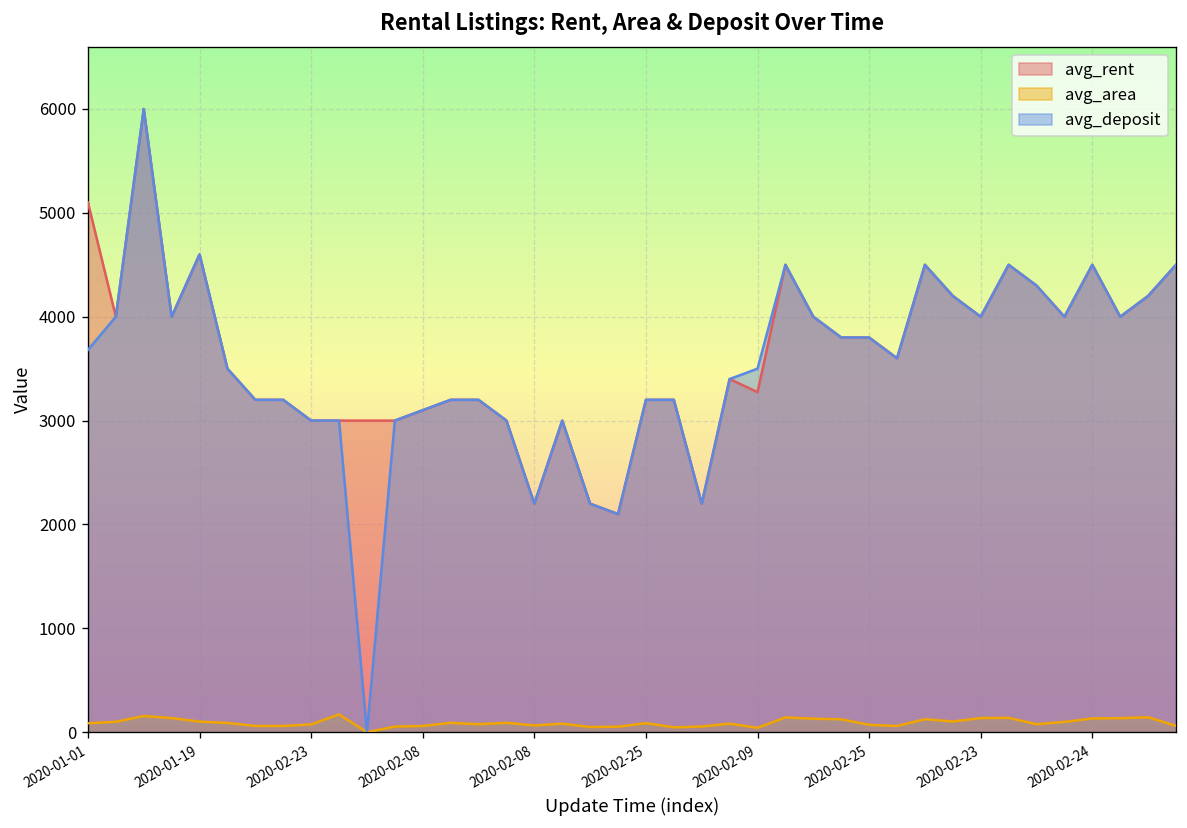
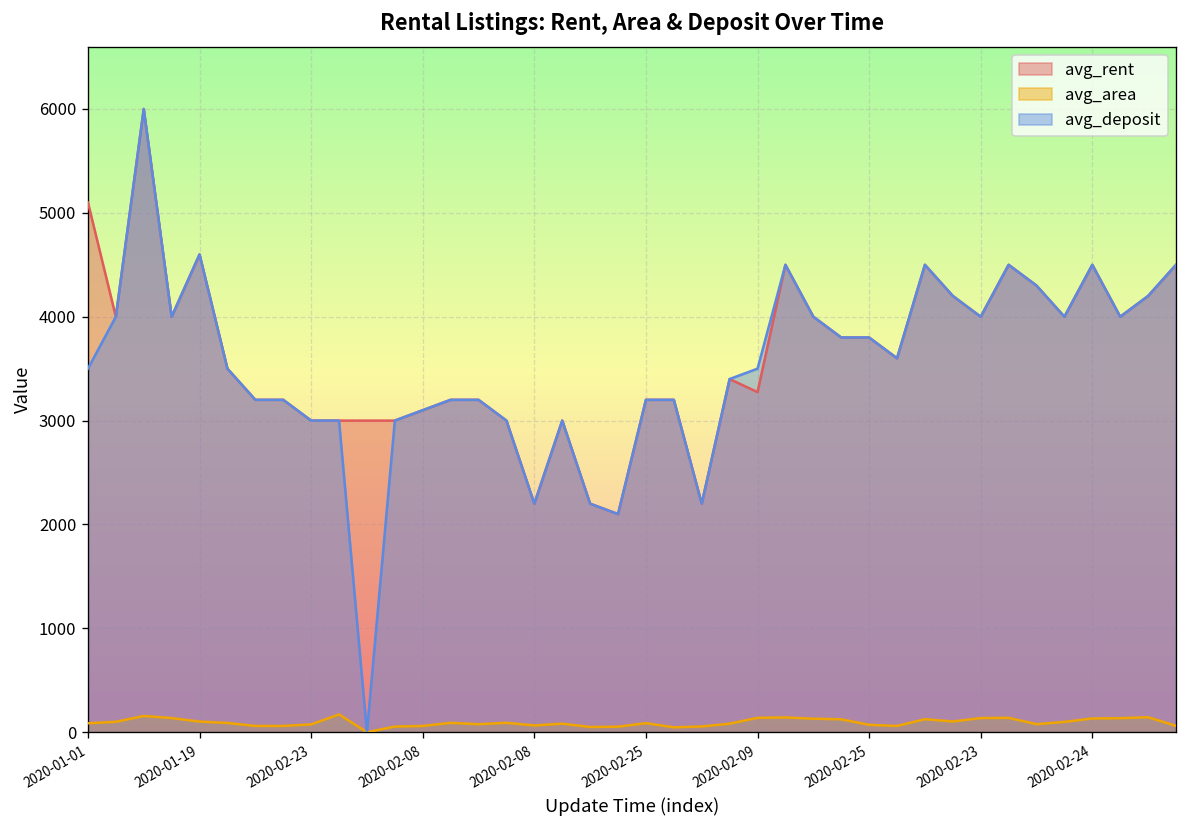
avg_deposit, 2020-01-01: 3700 -> 3500
avg_area, 2020-02-09: 0 -> 100
